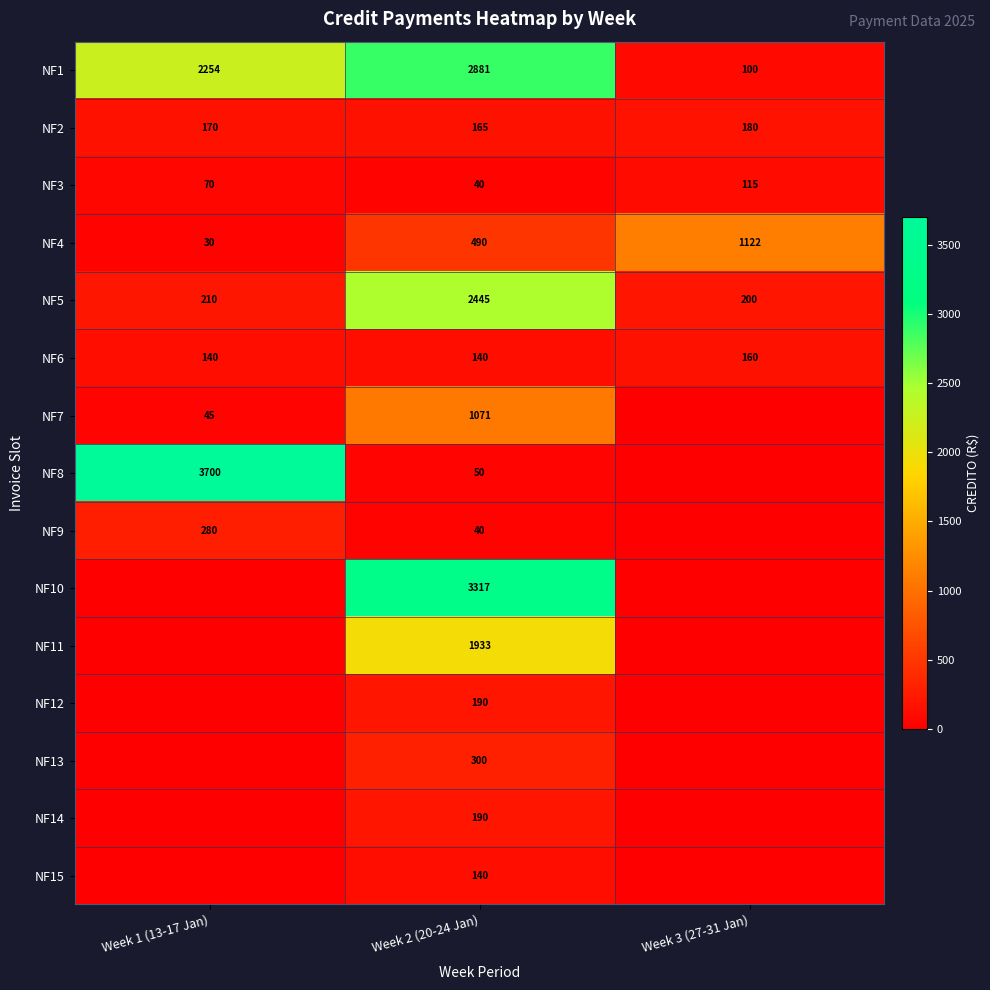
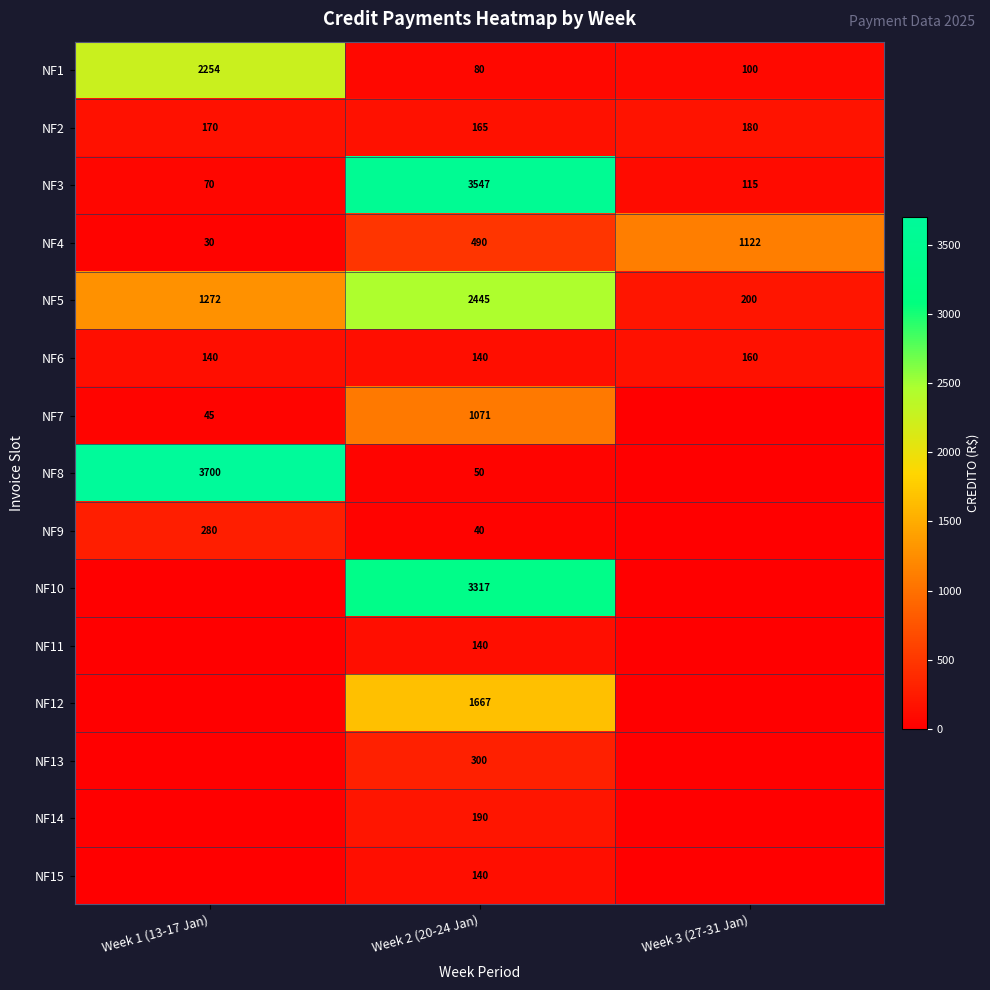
NF1, Week 2 (20-24 Jan): 2881 -> 80
NF3, Week 2 (20-24 Jan): 40 -> 3547
NF5, Week 1 (13-17 Jan): 210 -> 1272
NF11, Week 2 (20-24 Jan): 1933 -> 140
NF12, Week 2 (20-24 Jan): 190 -> 1667
